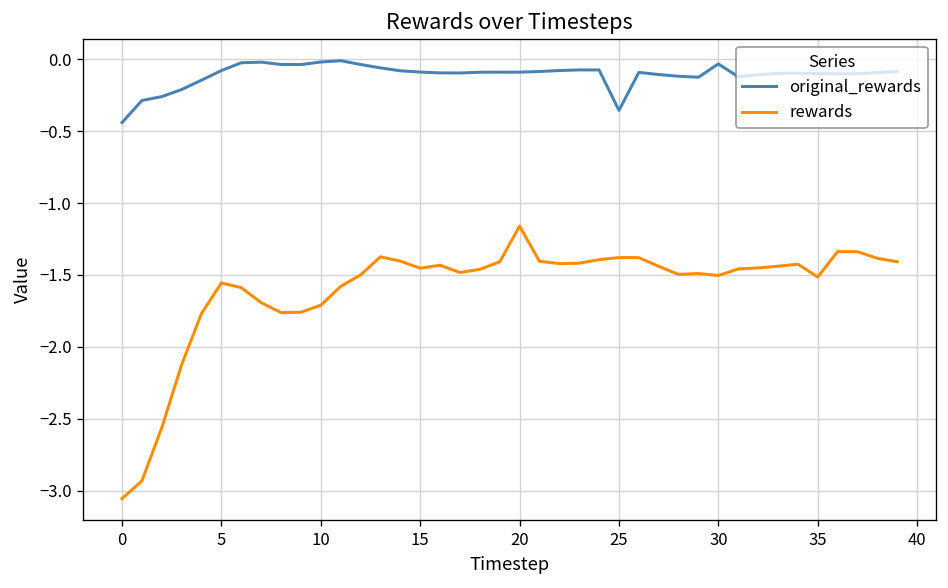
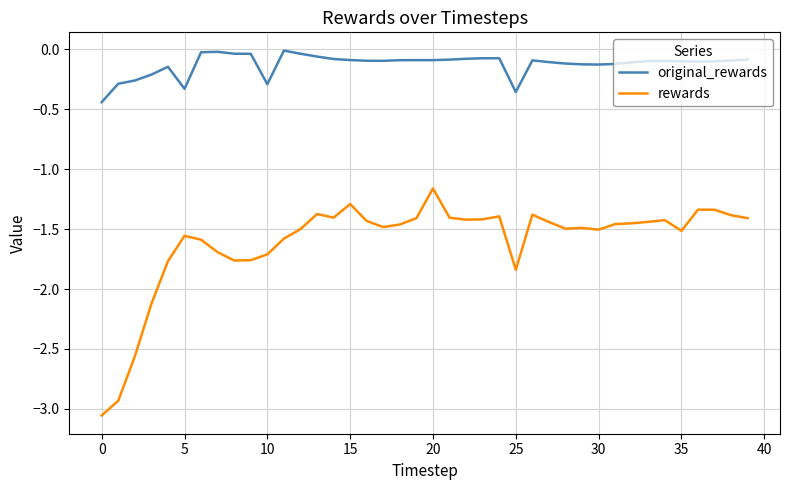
original_rewards, 5: -0.08 -> -0.33
original_rewards, 10: -0.02 -> -0.29
rewards, 15: -1.45 -> -1.29
rewards, 25: -1.38 -> -1.84
original_rewards, 30: -0.03 -> -0.13
